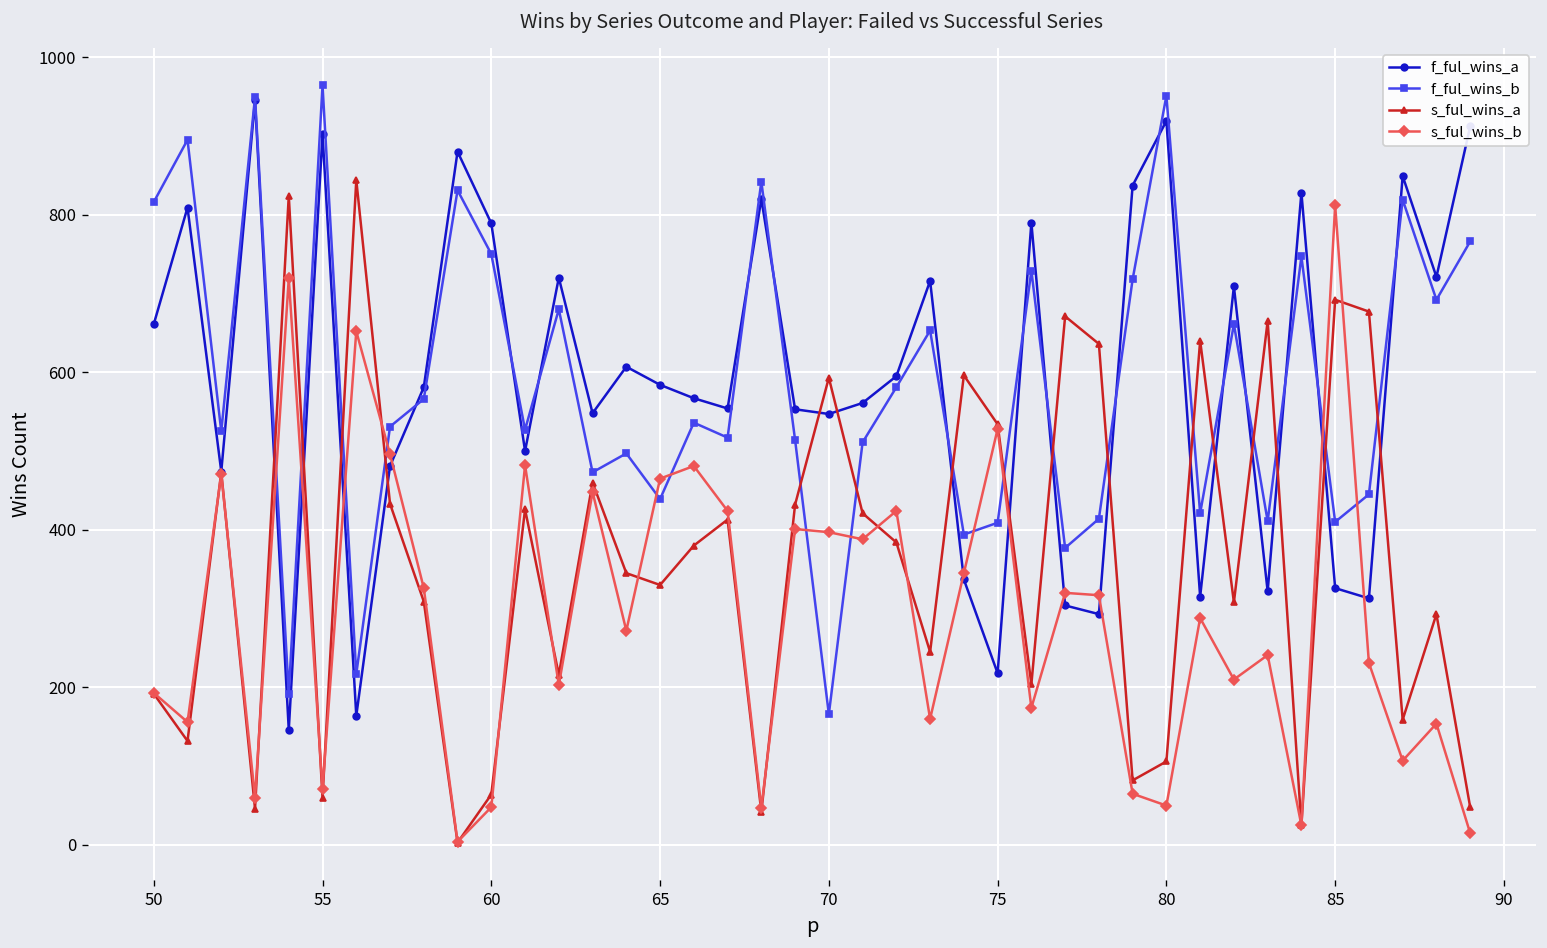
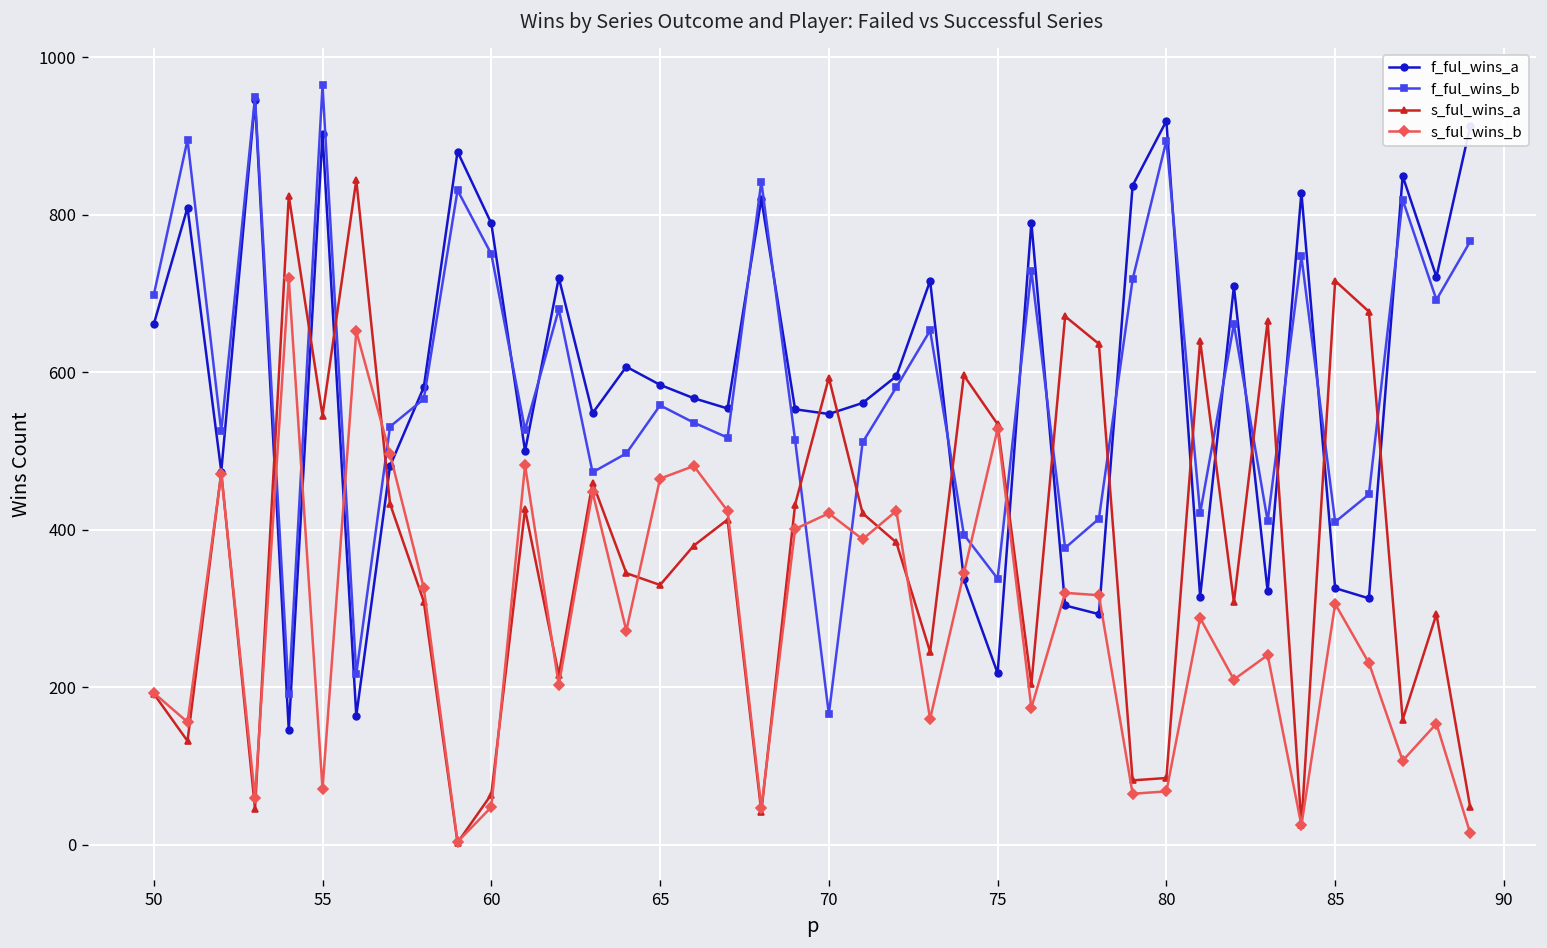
f_ful_wins_b, 50: 820 -> 700
s_ful_wins_a, 55: 60 -> 550
f_ful_wins_b, 65: 440 -> 560
s_ful_wins_b, 70: 400 -> 420
f_ful_wins_b, 75: 410 -> 340
f_ful_wins_b, 80: 950 -> 890
s_ful_wins_a, 80: 110 -> 90
s_ful_wins_b, 80: 50 -> 70
s_ful_wins_a, 85: 690 -> 720
s_ful_wins_b, 85: 810 -> 310
